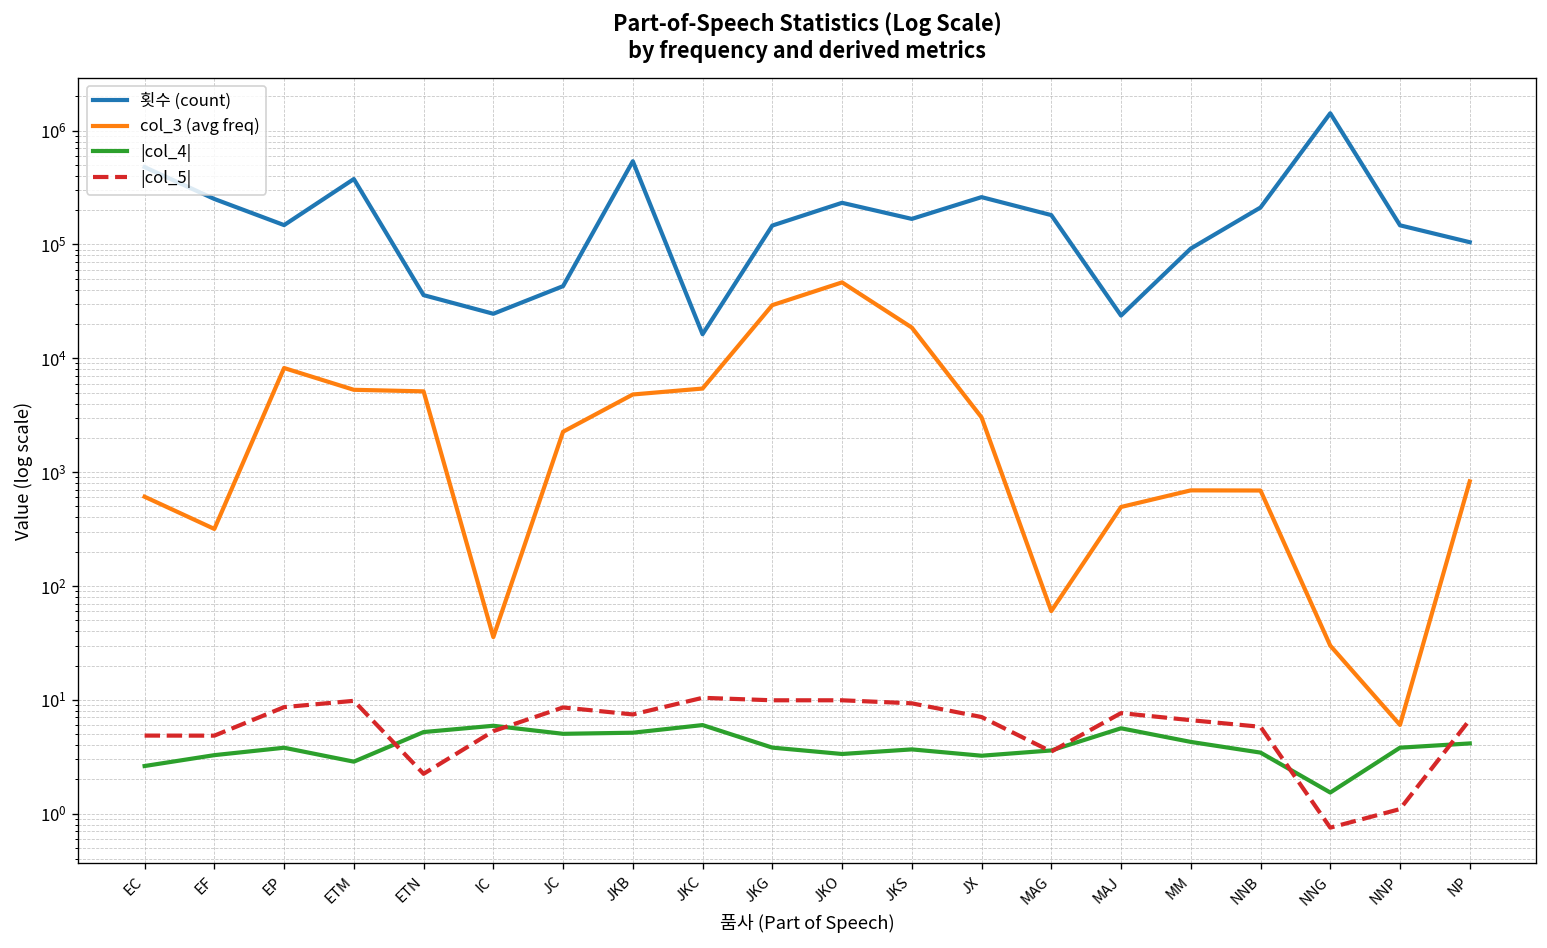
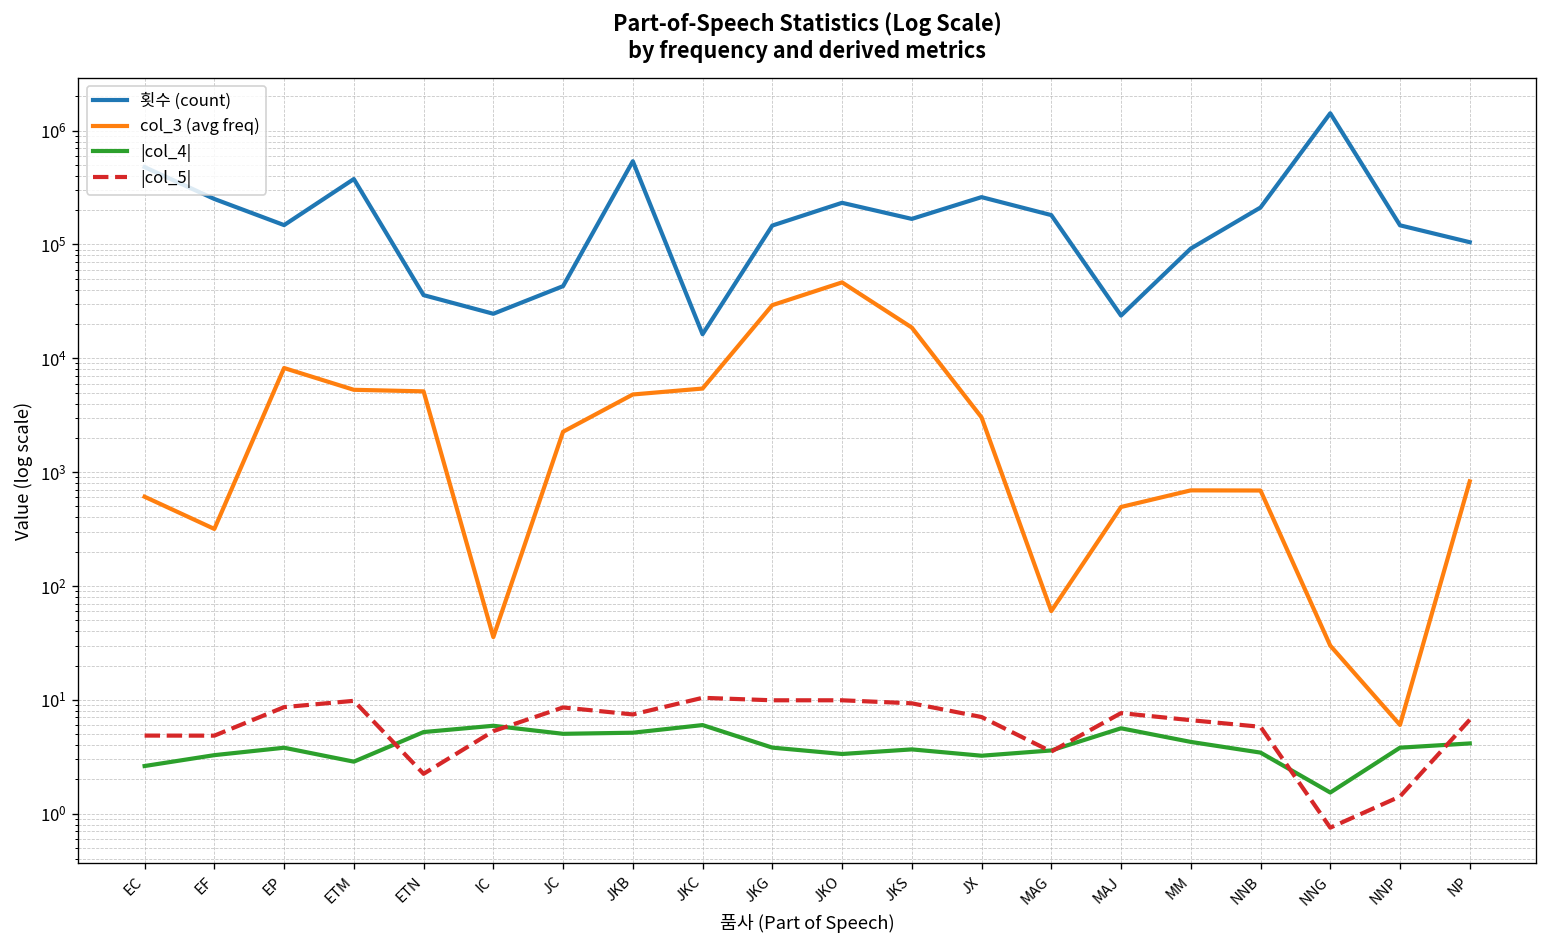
|col_5|, NNP: 1.1 -> 1.4
